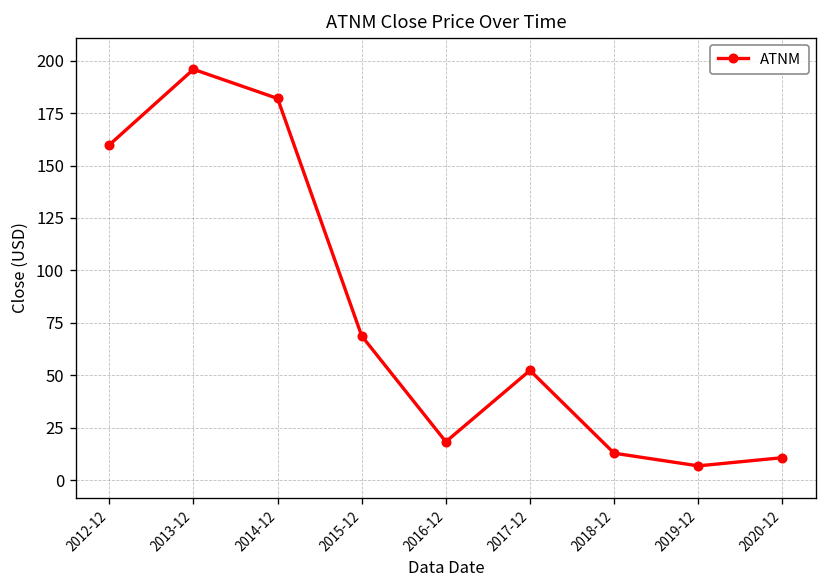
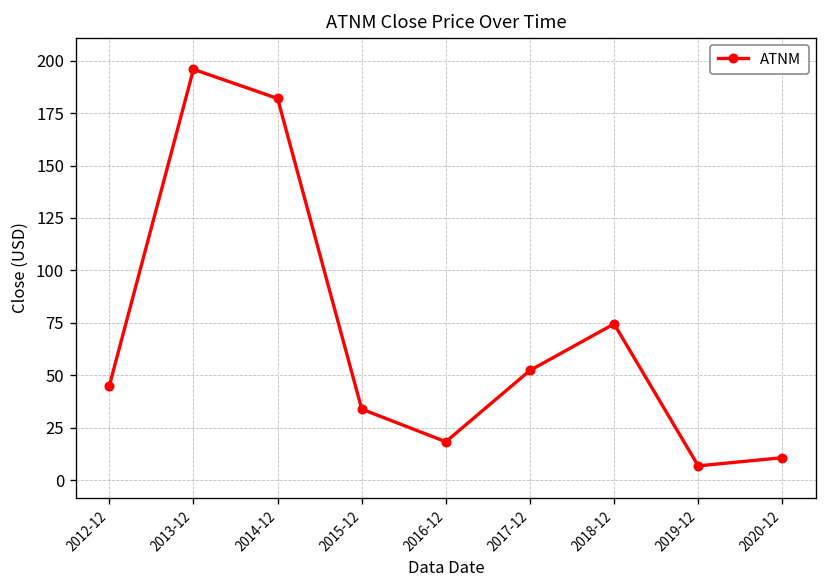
2012-12: 160 -> 45
2015-12: 69 -> 34
2018-12: 13 -> 74
